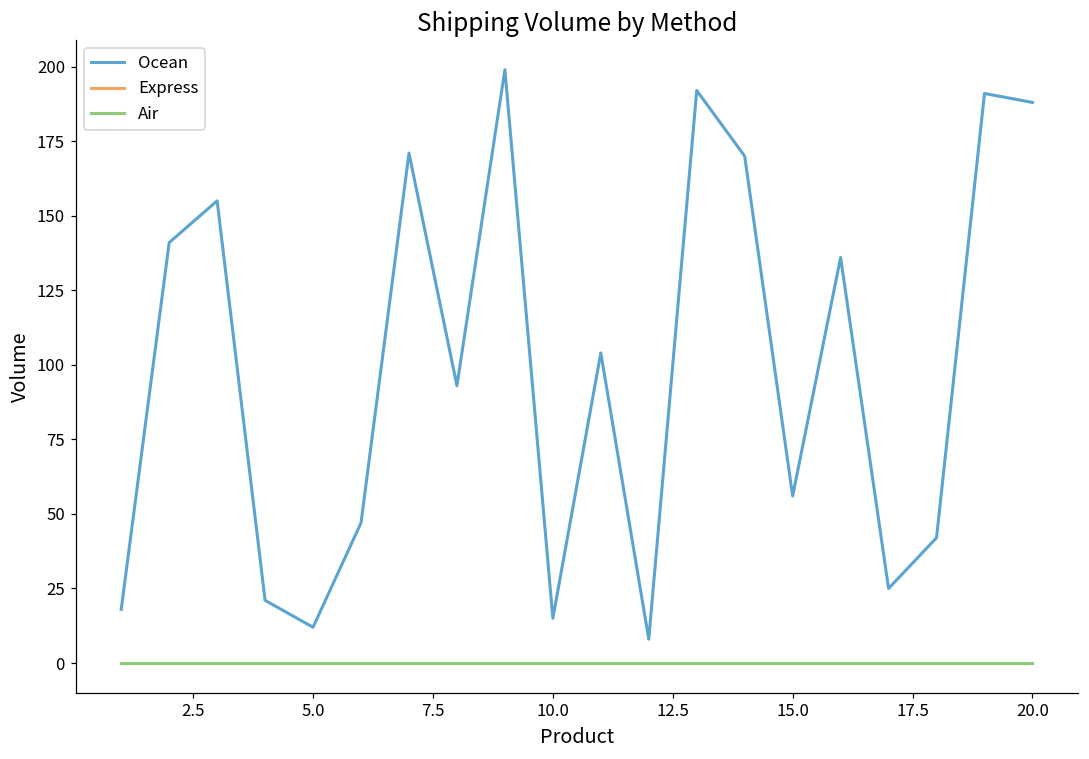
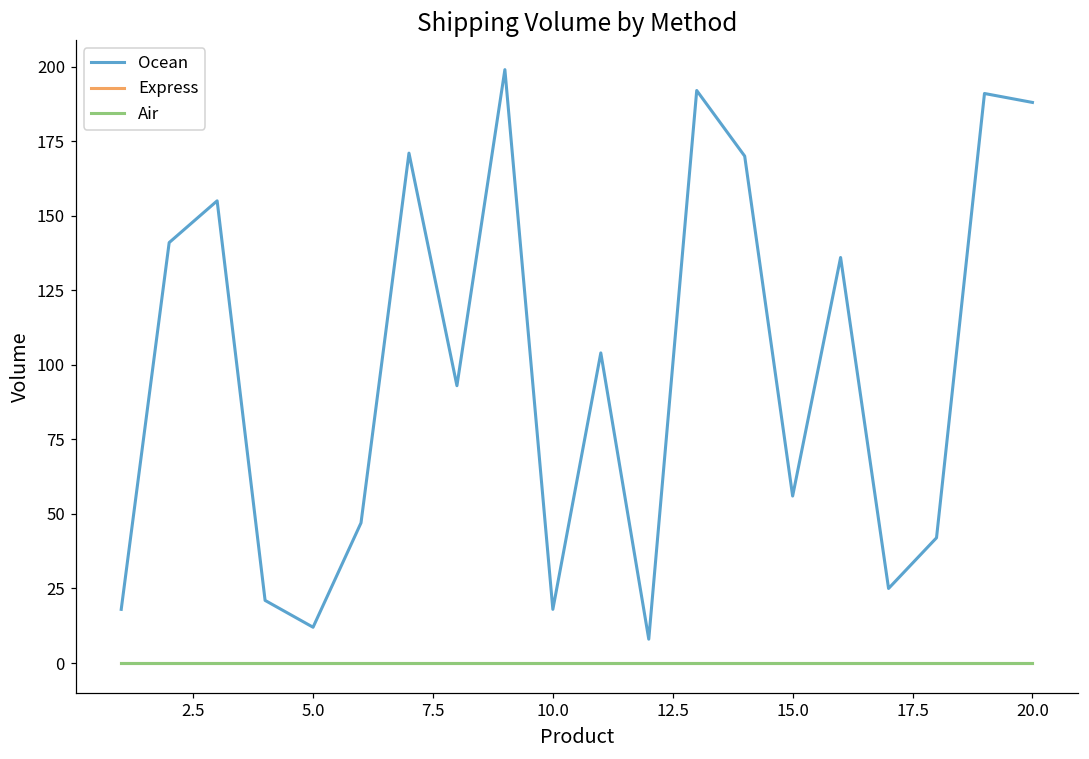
Ocean, 10.0: 15 -> 18
